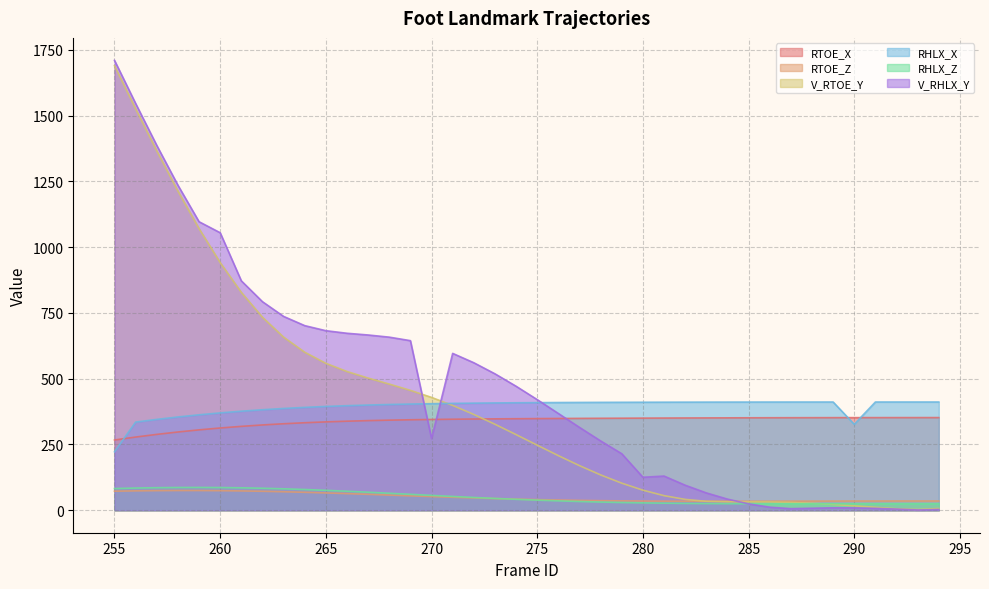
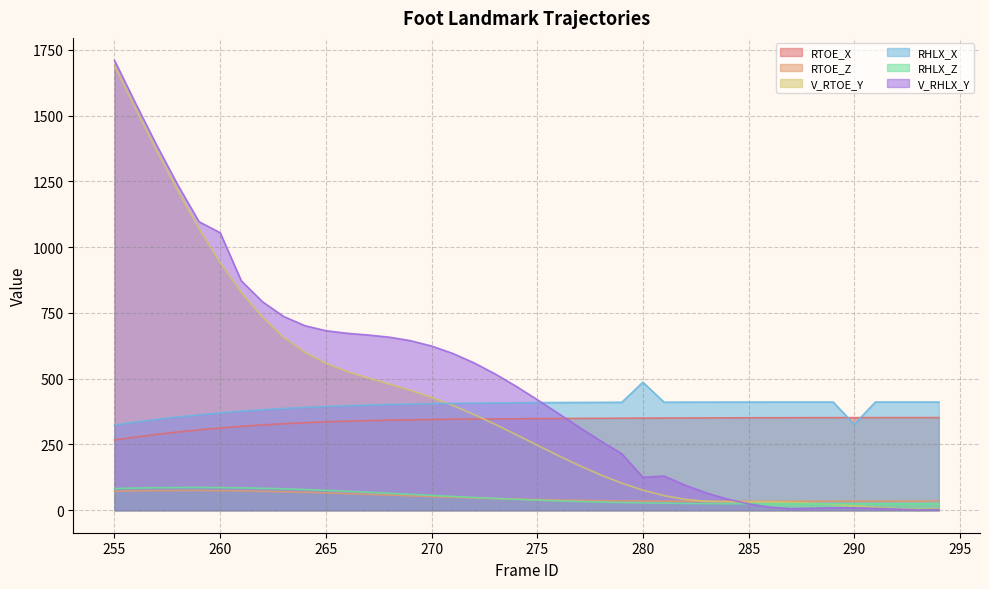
RHLX_X, 255: 220 -> 320
V_RHLX_Y, 270: 270 -> 620
RHLX_X, 280: 410 -> 490
